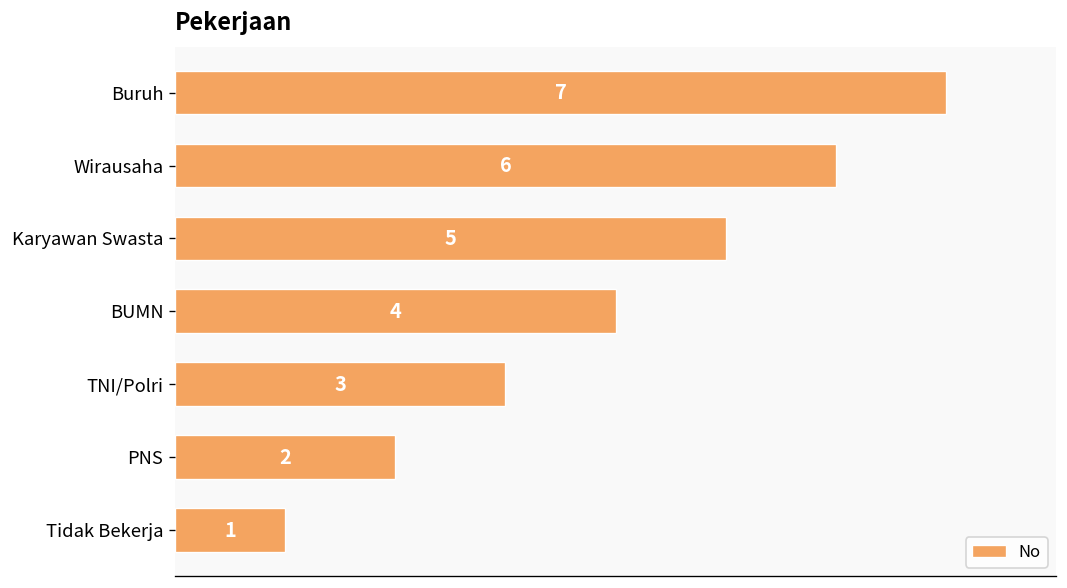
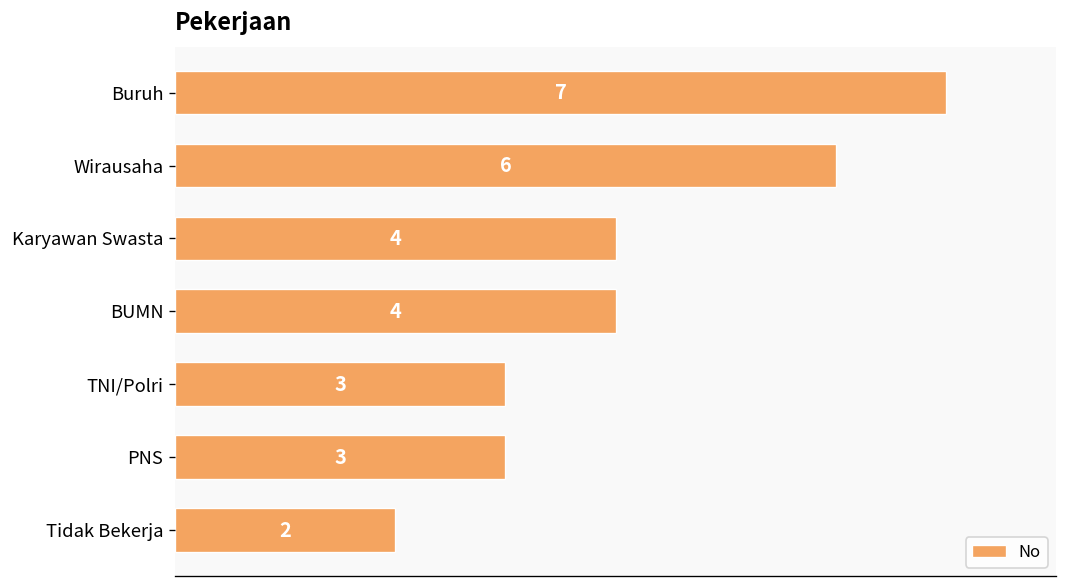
Karyawan Swasta: 5 -> 4
PNS: 2 -> 3
Tidak Bekerja: 1 -> 2
